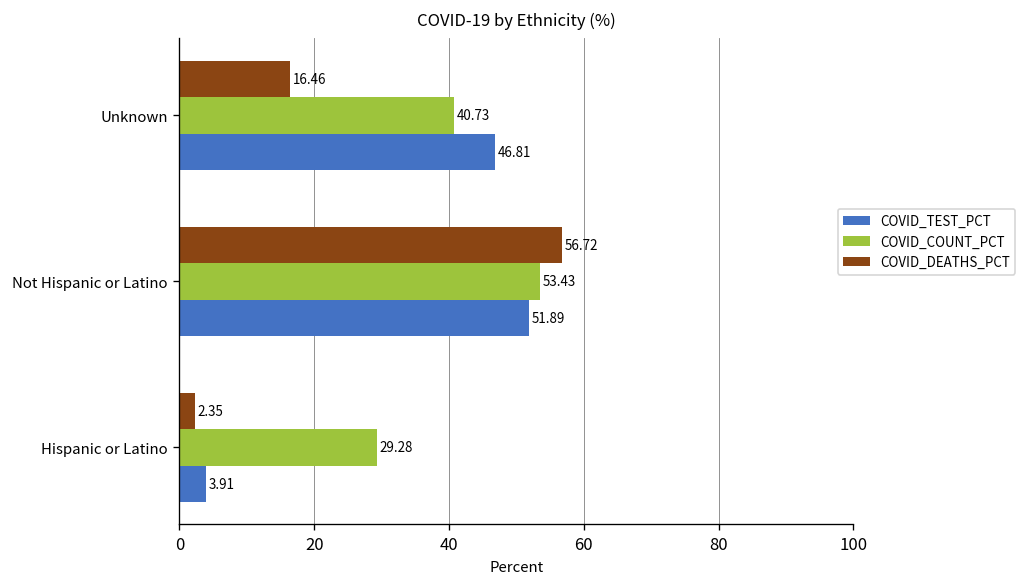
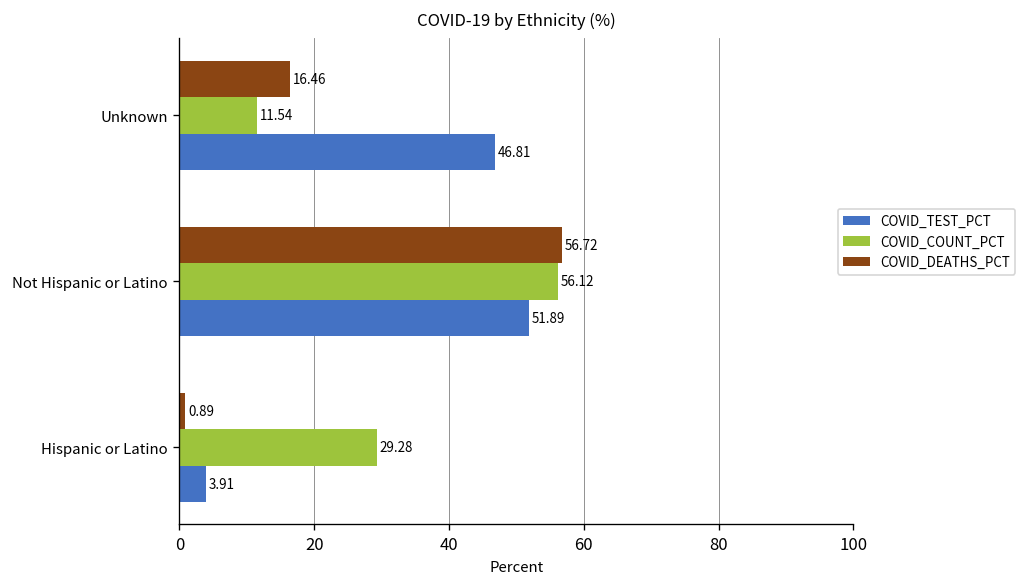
COVID_COUNT_PCT, Unknown: 40.73 -> 11.54
COVID_COUNT_PCT, Not Hispanic or Latino: 53.43 -> 56.12
COVID_DEATHS_PCT, Hispanic or Latino: 2.35 -> 0.89
